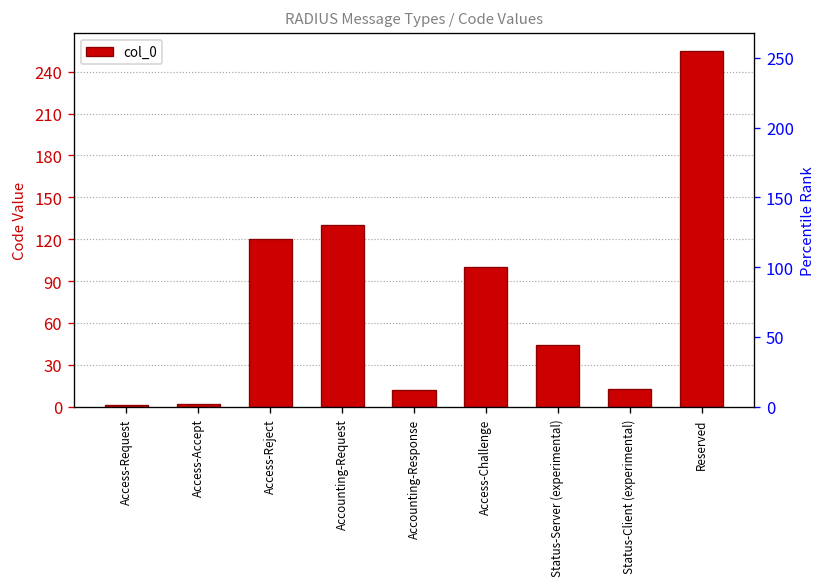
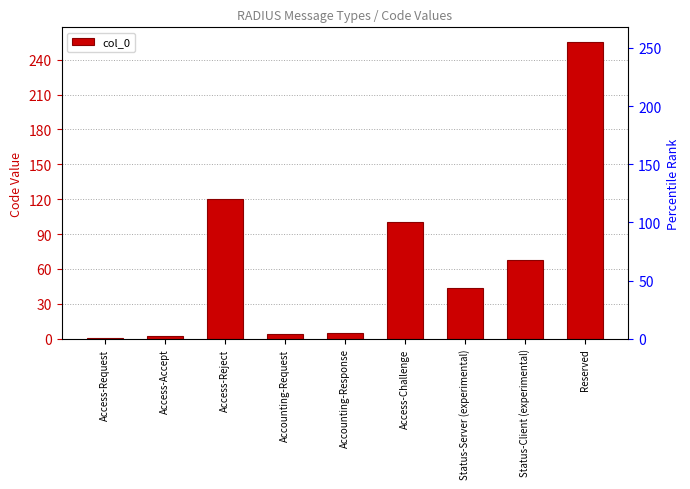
Accounting-Request: 130 -> 4
Accounting-Response: 12 -> 5
Status-Client (experimental): 13 -> 68
